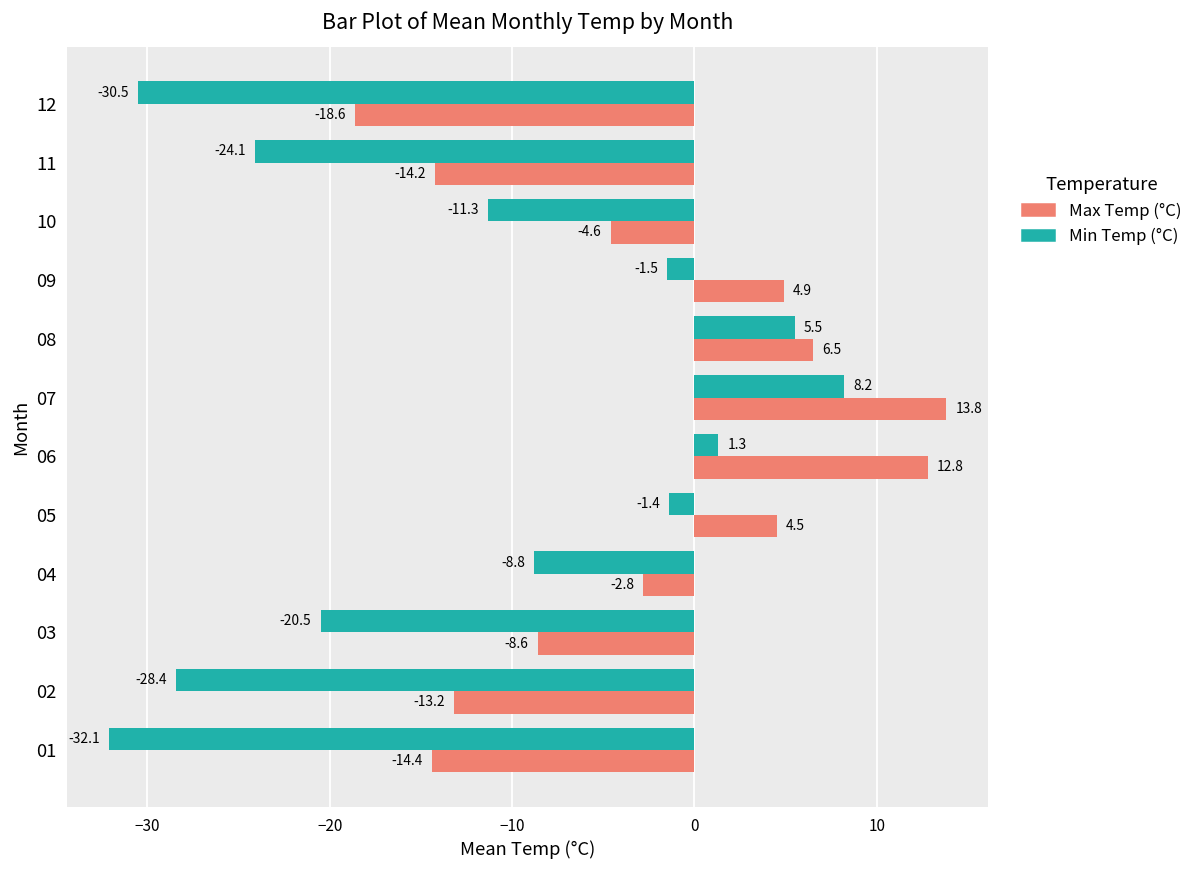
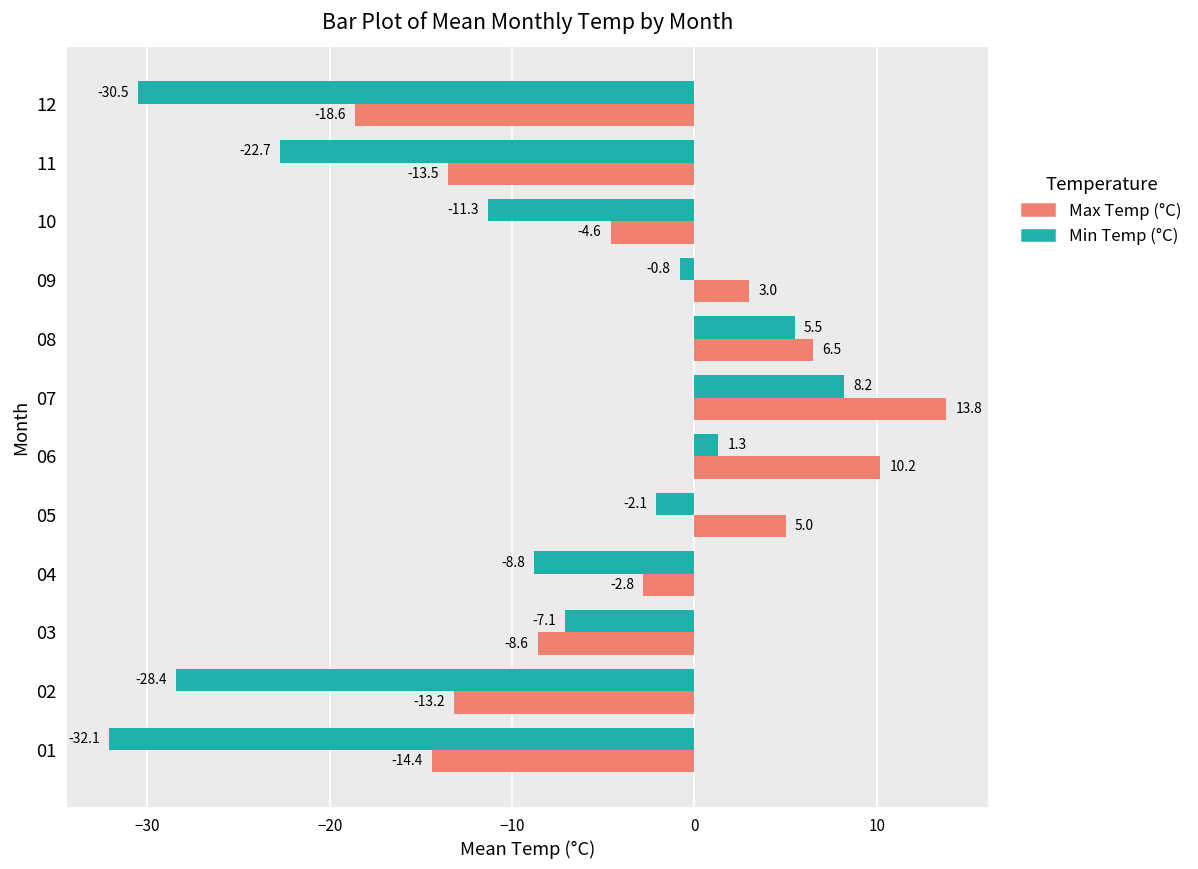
Min Temp (°C), 11: -24.1 -> -22.7
Max Temp (°C), 11: -14.2 -> -13.5
Min Temp (°C), 09: -1.5 -> -0.8
Max Temp (°C), 09: 4.9 -> 3.0
Max Temp (°C), 06: 12.8 -> 10.2
Min Temp (°C), 05: -1.4 -> -2.1
Max Temp (°C), 05: 4.5 -> 5.0
Min Temp (°C), 03: -20.5 -> -7.1
